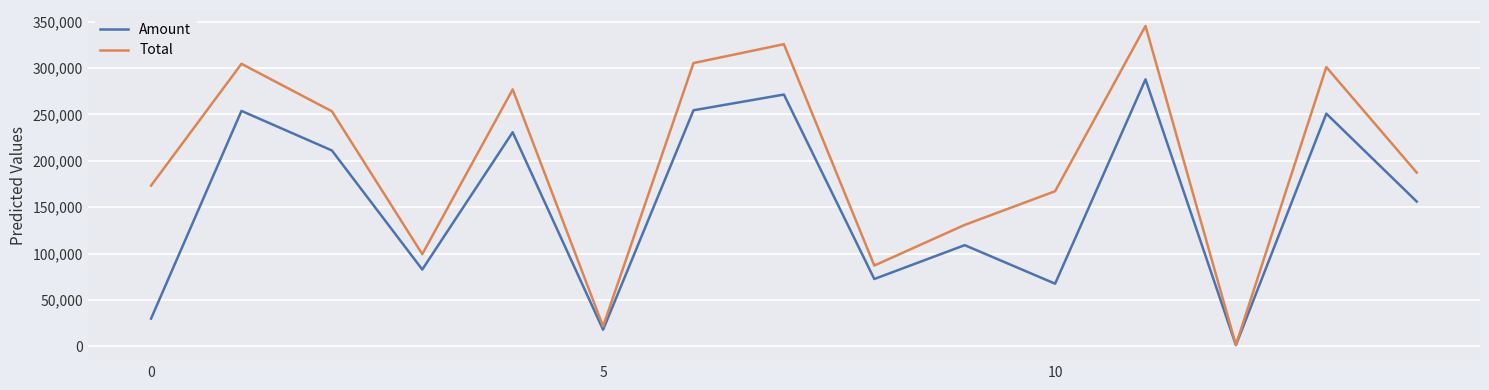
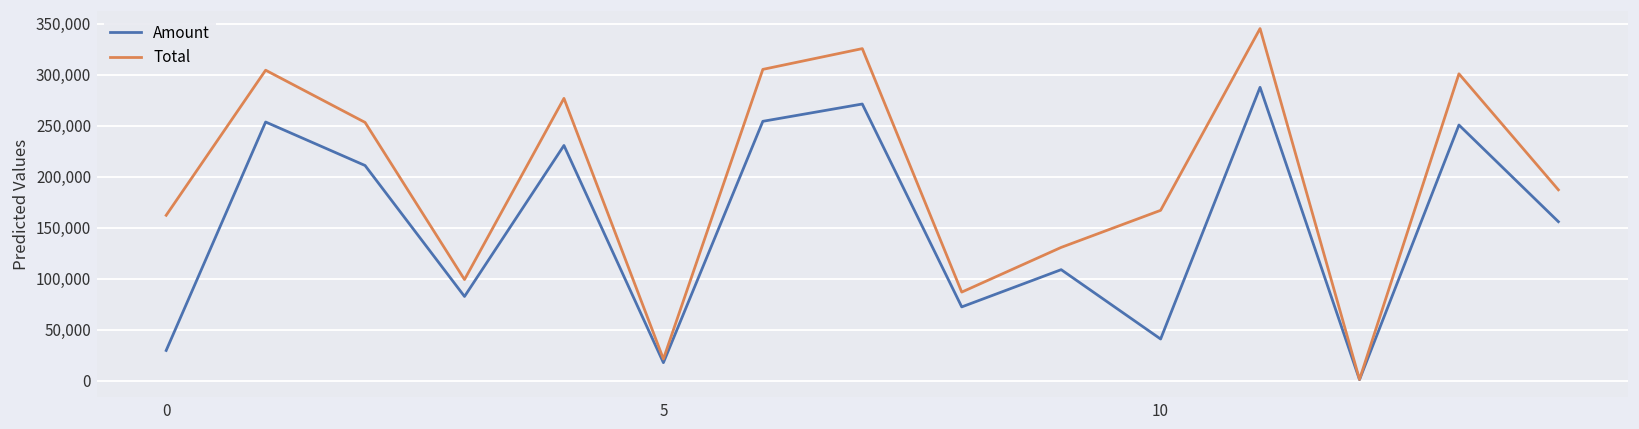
Total, 0: 170,000 -> 160,000
Amount, 10: 70,000 -> 40,000
